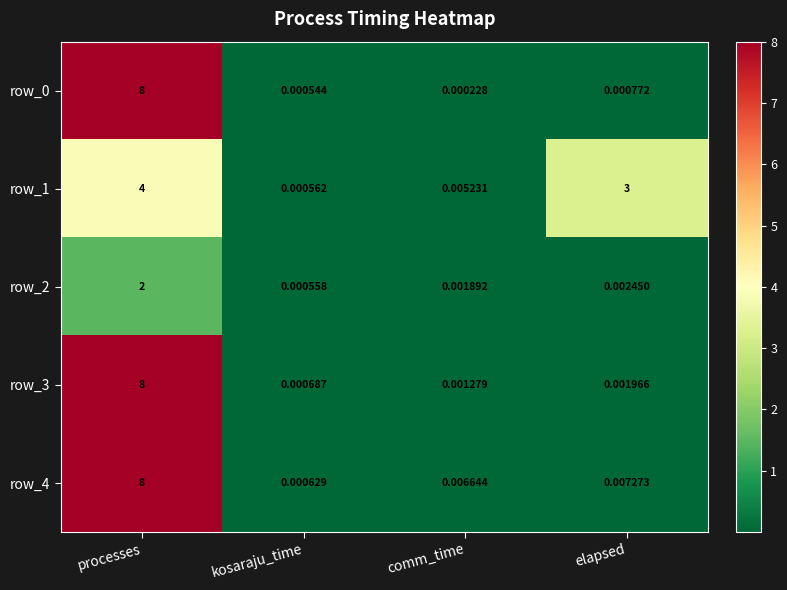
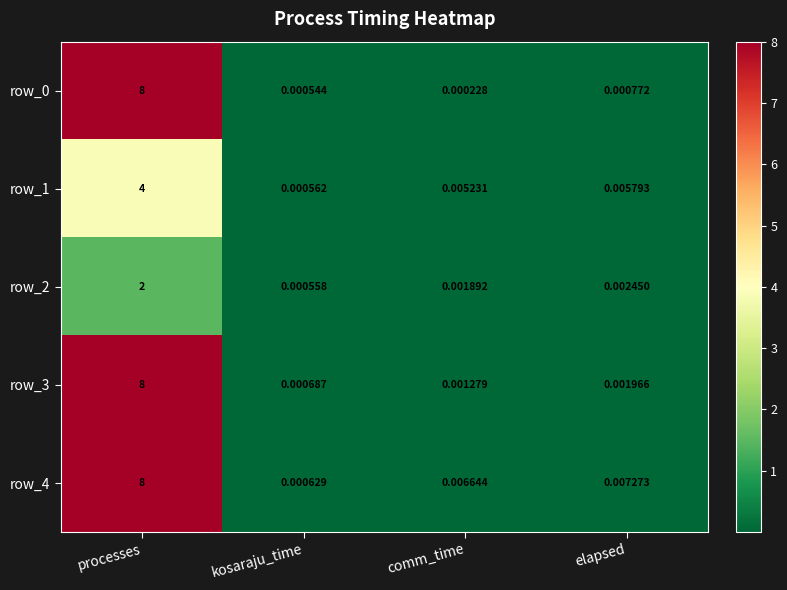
row_1, elapsed: 3 -> 0.005793
